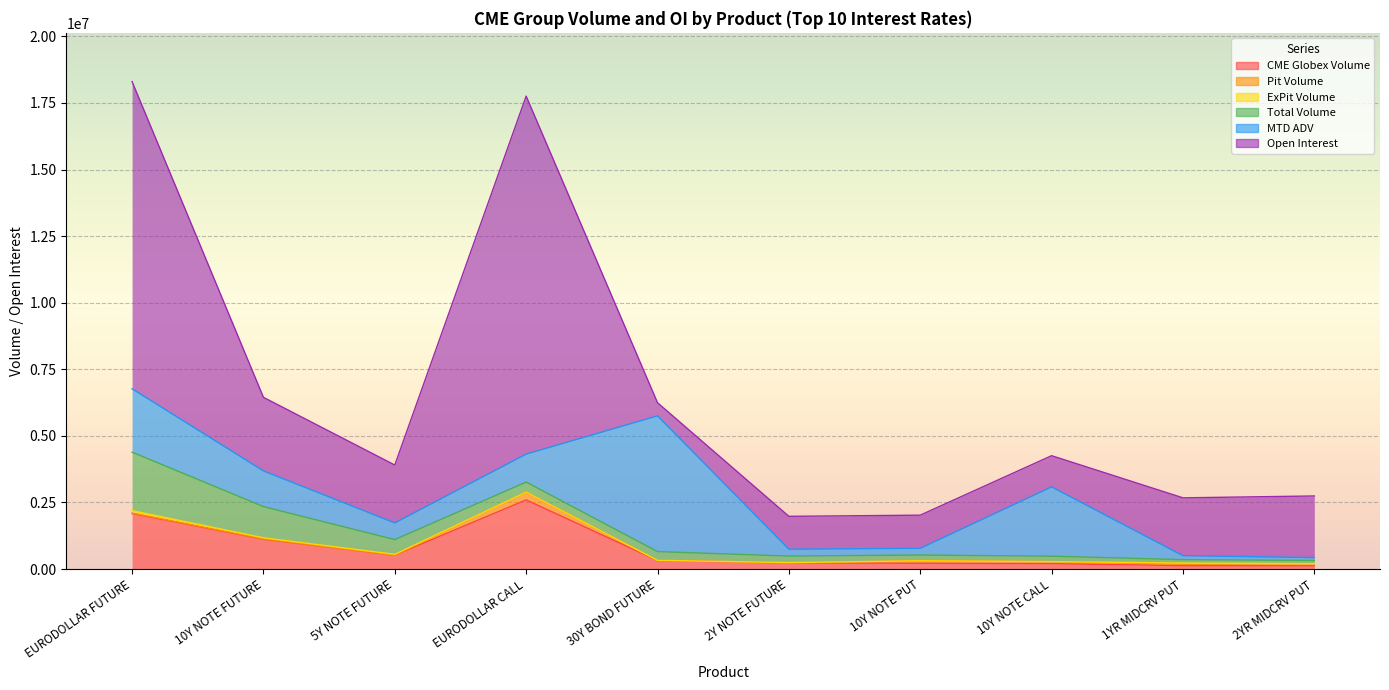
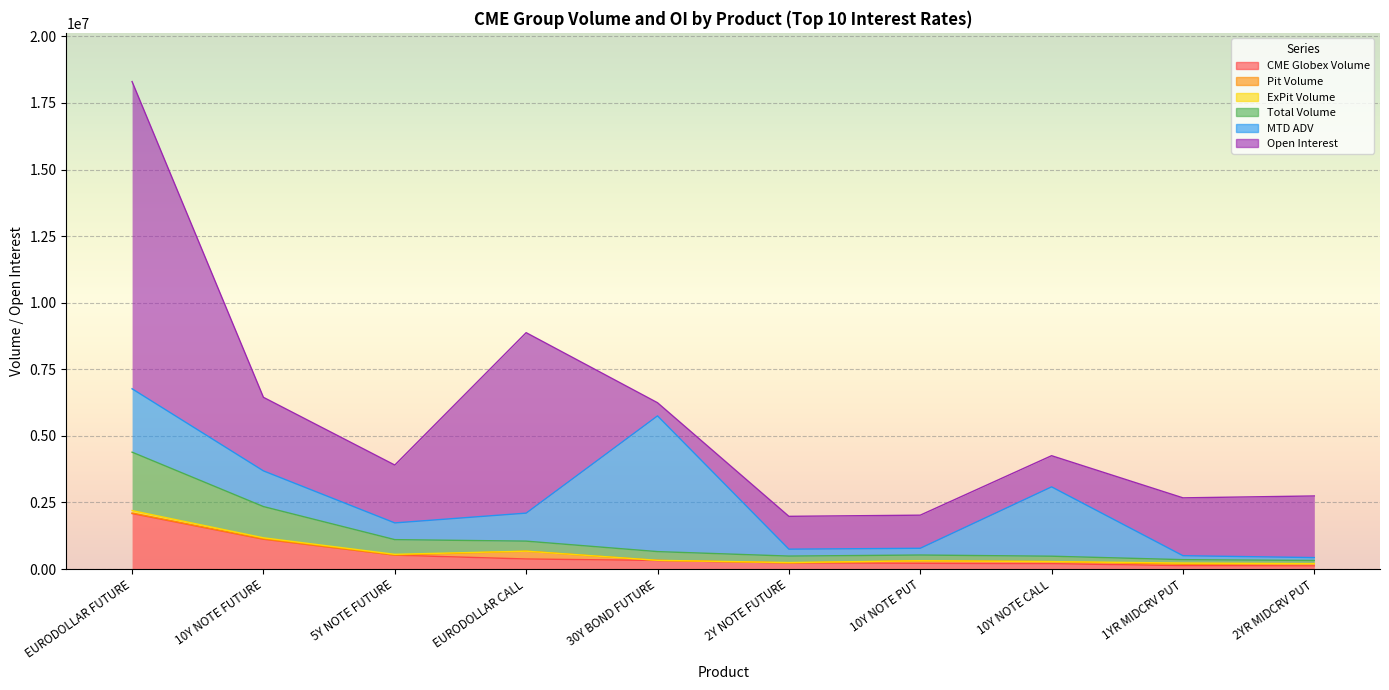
CME Globex Volume, EURODOLLAR CALL: 2600000 -> 400000
Open Interest, EURODOLLAR CALL: 13400000 -> 6800000
